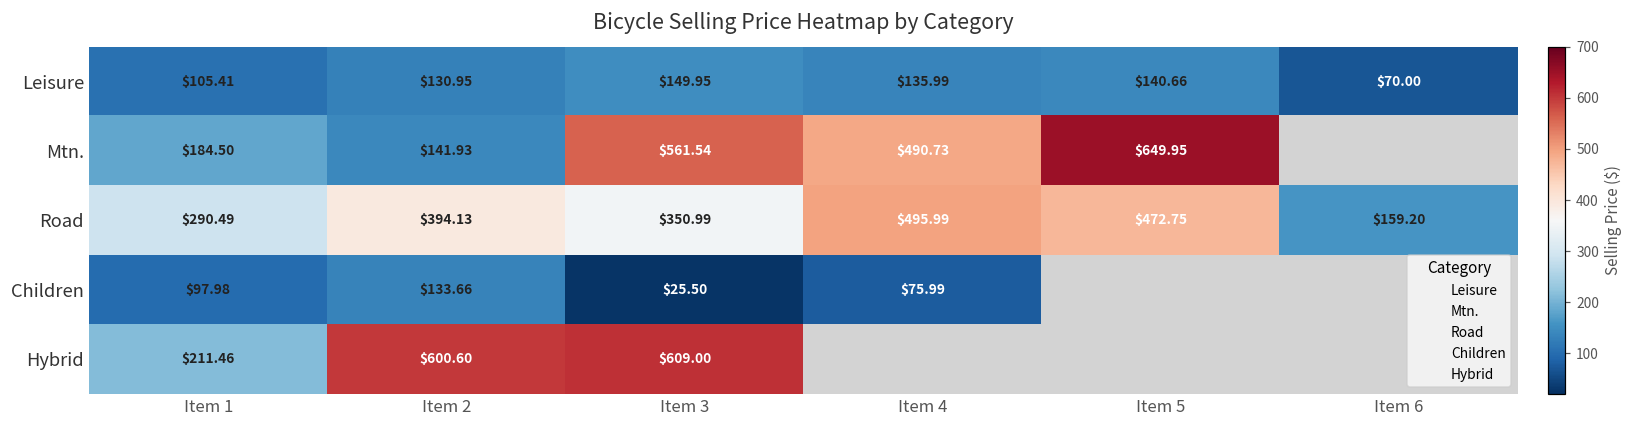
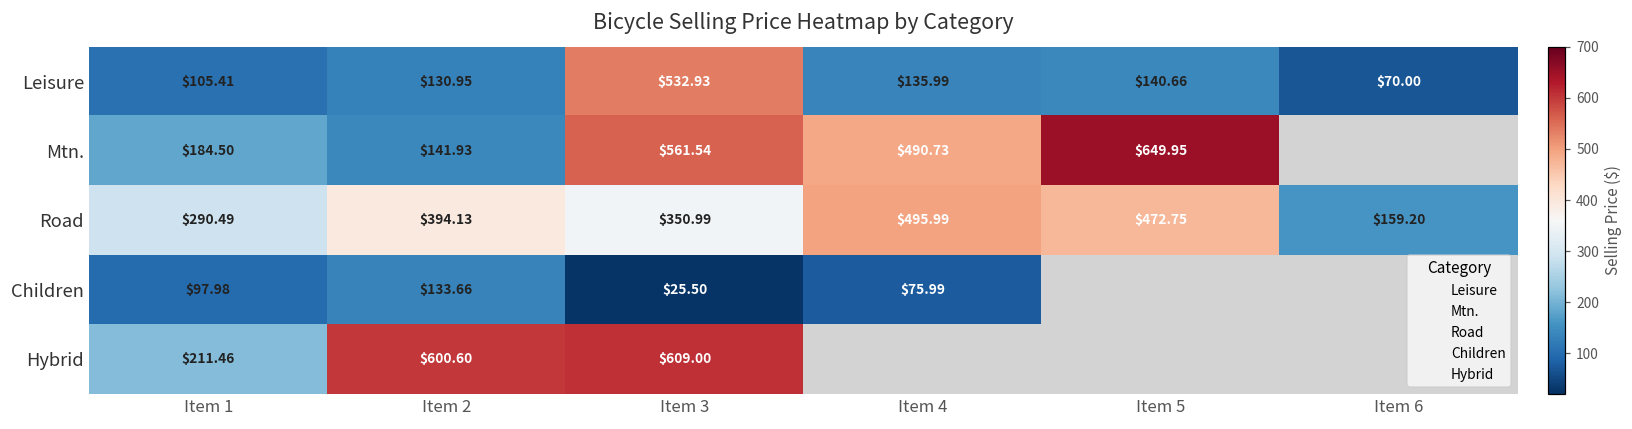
Leisure, Item 3: $149.95 -> $532.93
